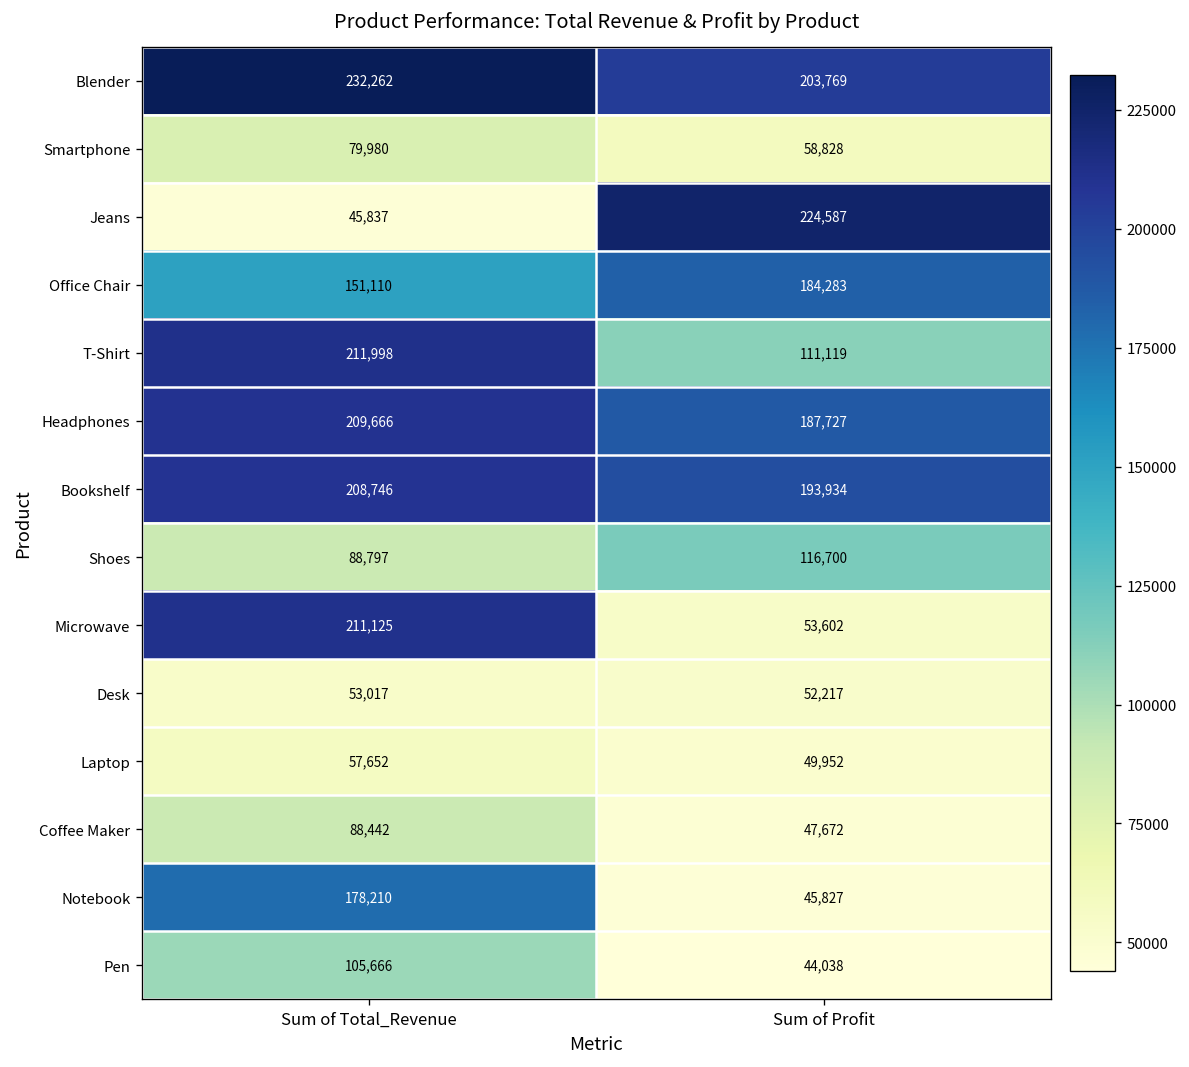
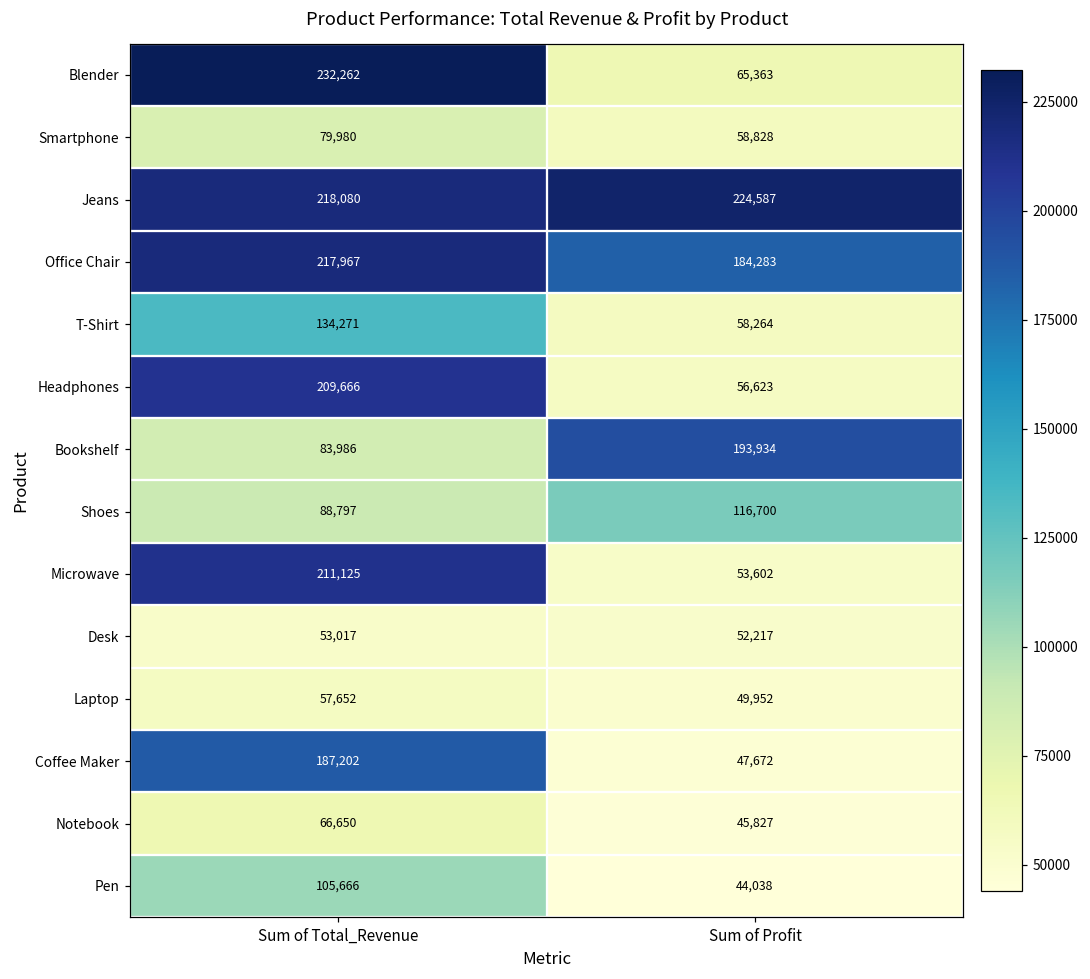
Blender, Sum of Profit: 203,769 -> 65,363
Jeans, Sum of Total_Revenue: 45,837 -> 218,080
Office Chair, Sum of Total_Revenue: 151,110 -> 217,967
T-Shirt, Sum of Total_Revenue: 211,998 -> 134,271
T-Shirt, Sum of Profit: 111,119 -> 58,264
Headphones, Sum of Profit: 187,727 -> 56,623
Bookshelf, Sum of Total_Revenue: 208,746 -> 83,986
Coffee Maker, Sum of Total_Revenue: 88,442 -> 187,202
Notebook, Sum of Total_Revenue: 178,210 -> 66,650
